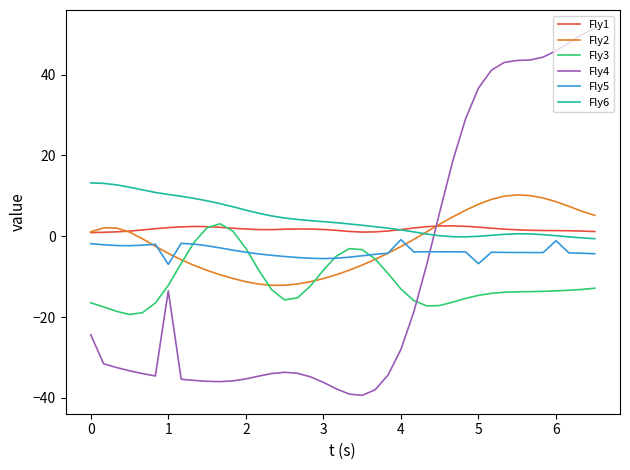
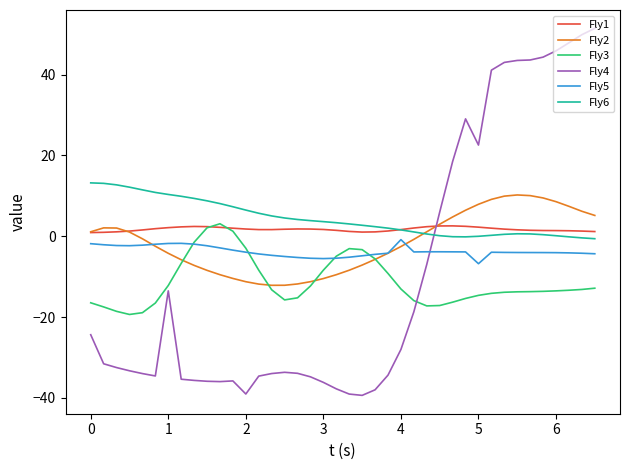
Fly5, 1: -7 -> -2
Fly4, 2: -35 -> -39
Fly4, 5: 37 -> 23
Fly5, 6: -1 -> -4
